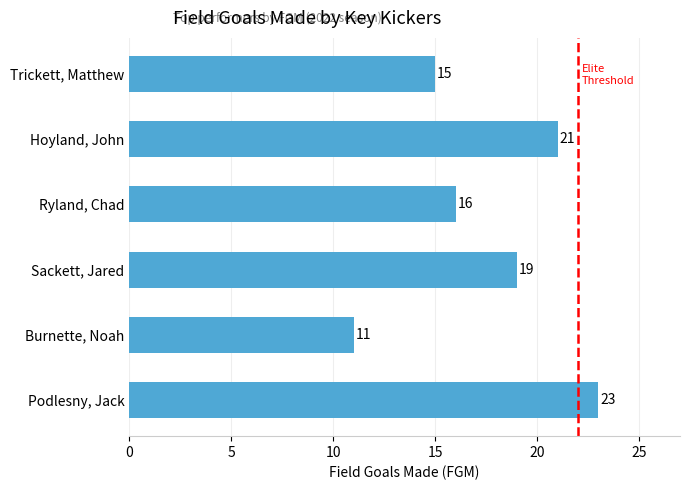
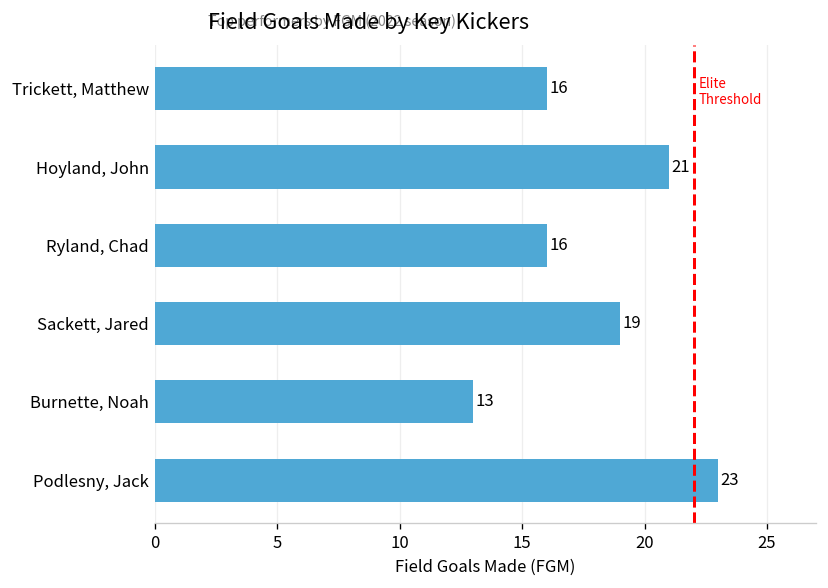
Trickett, Matthew: 15 -> 16
Burnette, Noah: 11 -> 13
